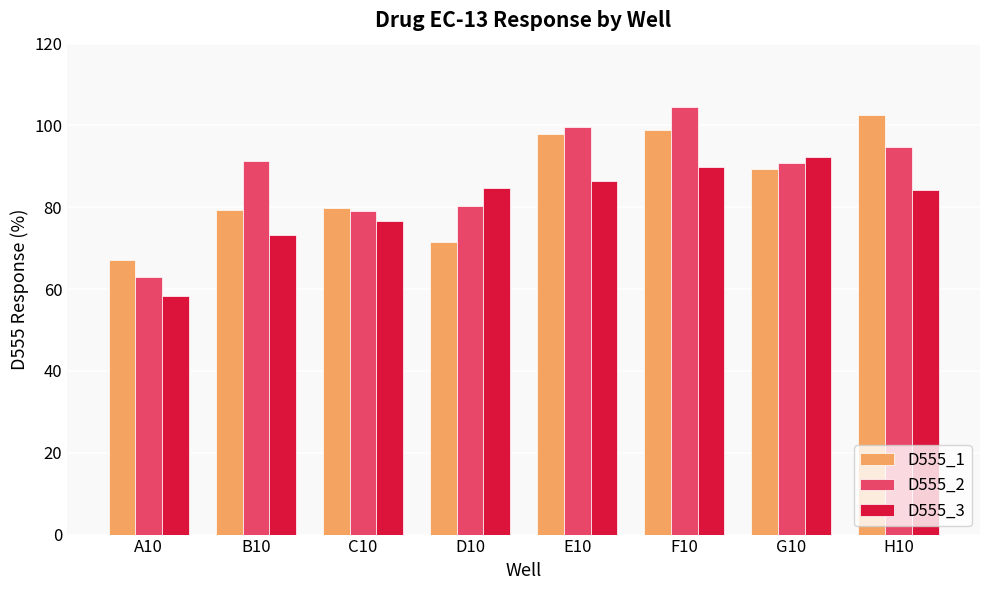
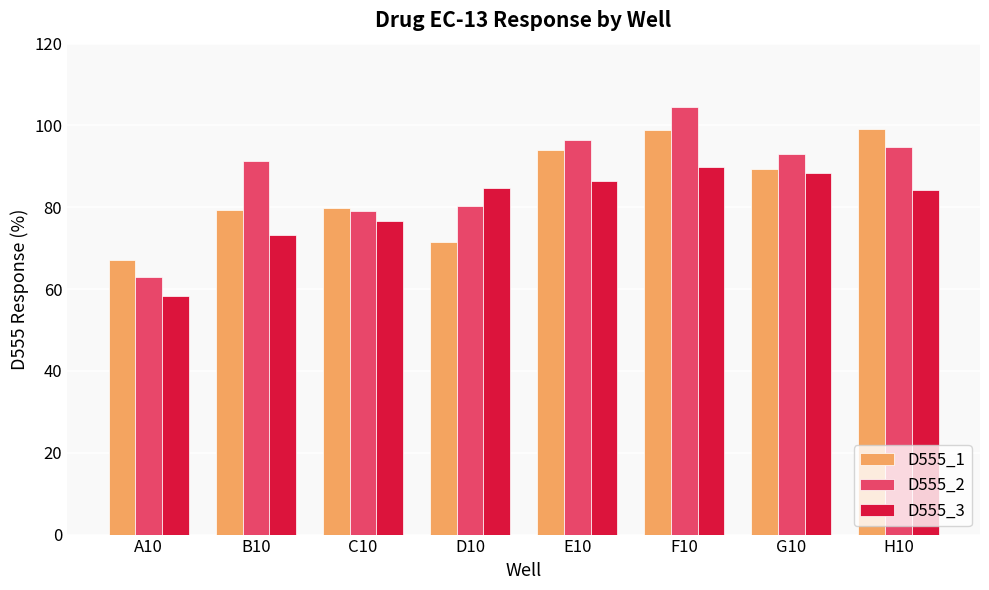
D555_1, E10: 98 -> 94
D555_2, E10: 100 -> 96
D555_2, G10: 91 -> 93
D555_3, G10: 92 -> 88
D555_1, H10: 102 -> 99
